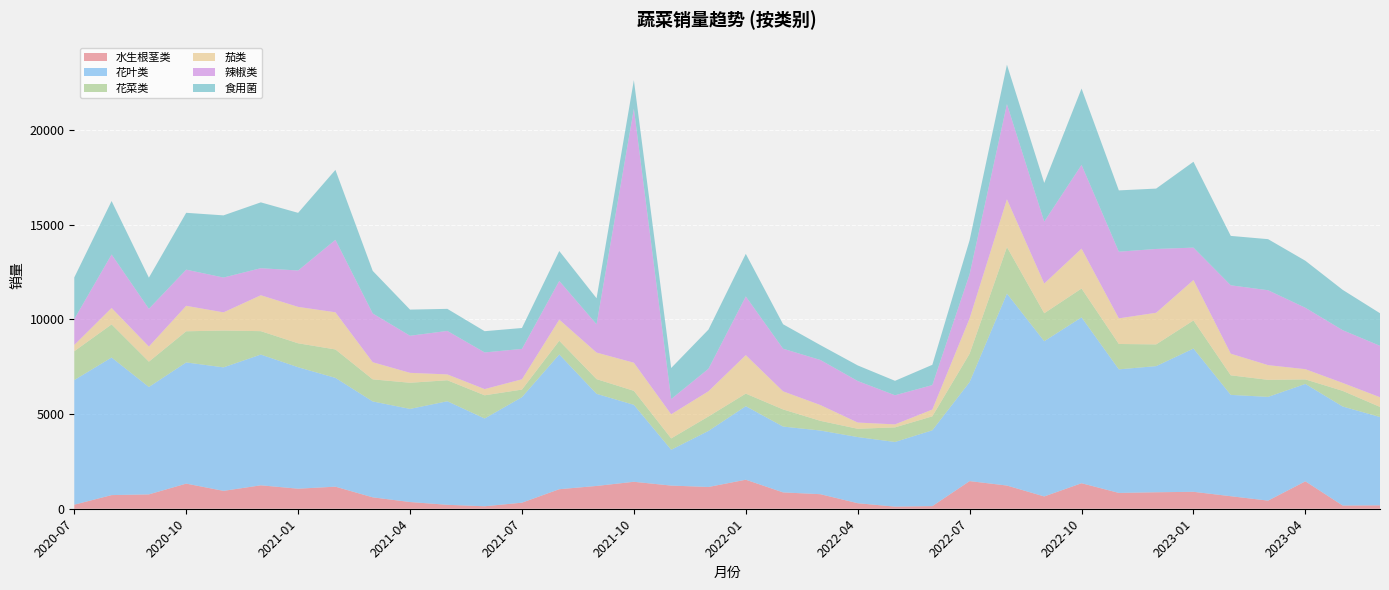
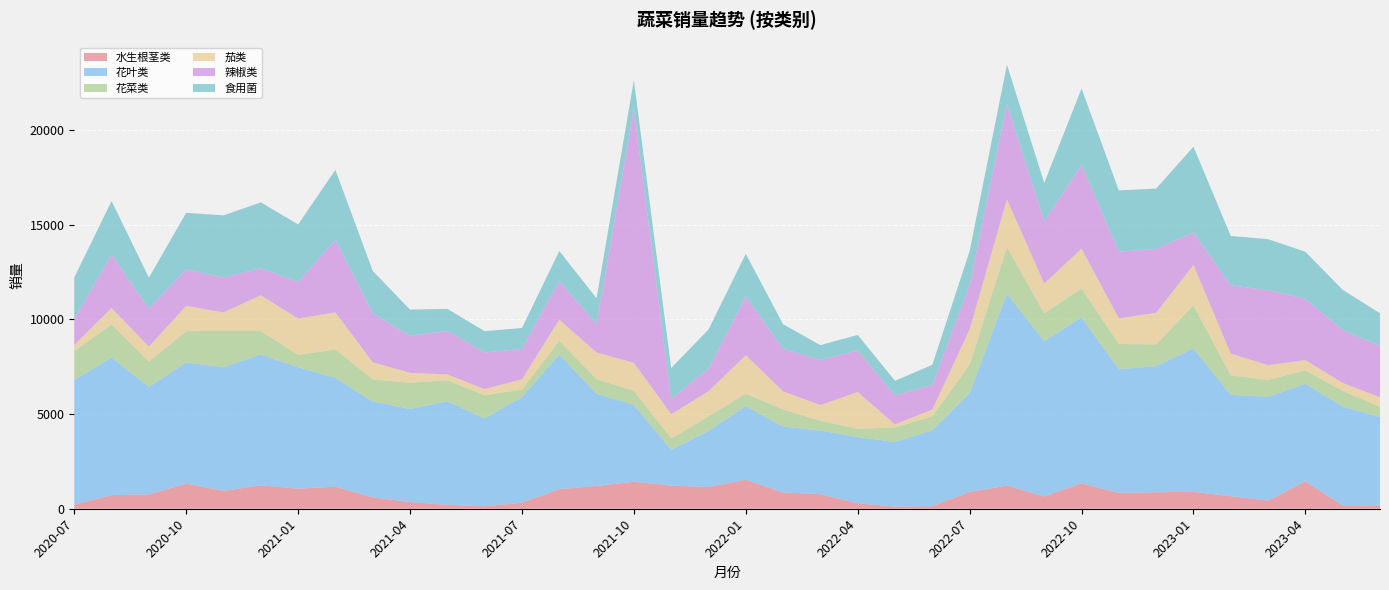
花菜类, 2021-01: 1300 -> 700
茄类, 2022-04: 300 -> 1900
水生根茎类, 2022-07: 1500 -> 900
花菜类, 2023-01: 1500 -> 2300
花菜类, 2023-04: 200 -> 700
